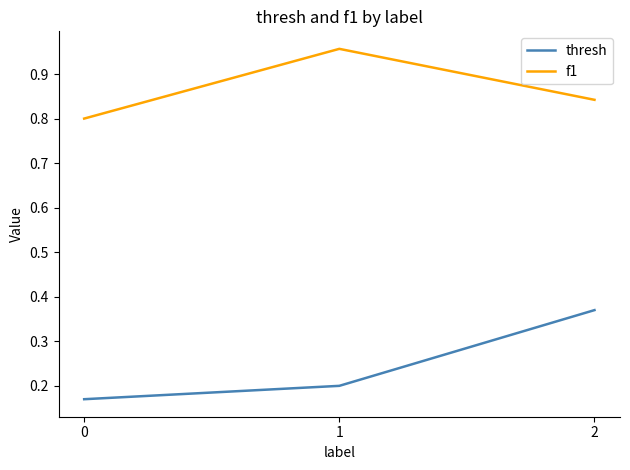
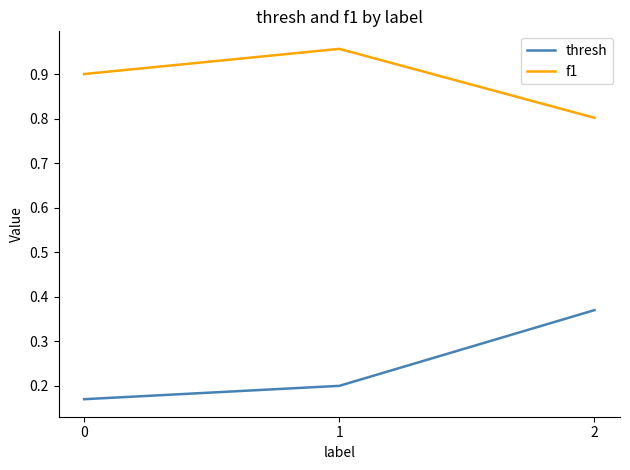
f1, 0: 0.8 -> 0.9
f1, 2: 0.84 -> 0.80
